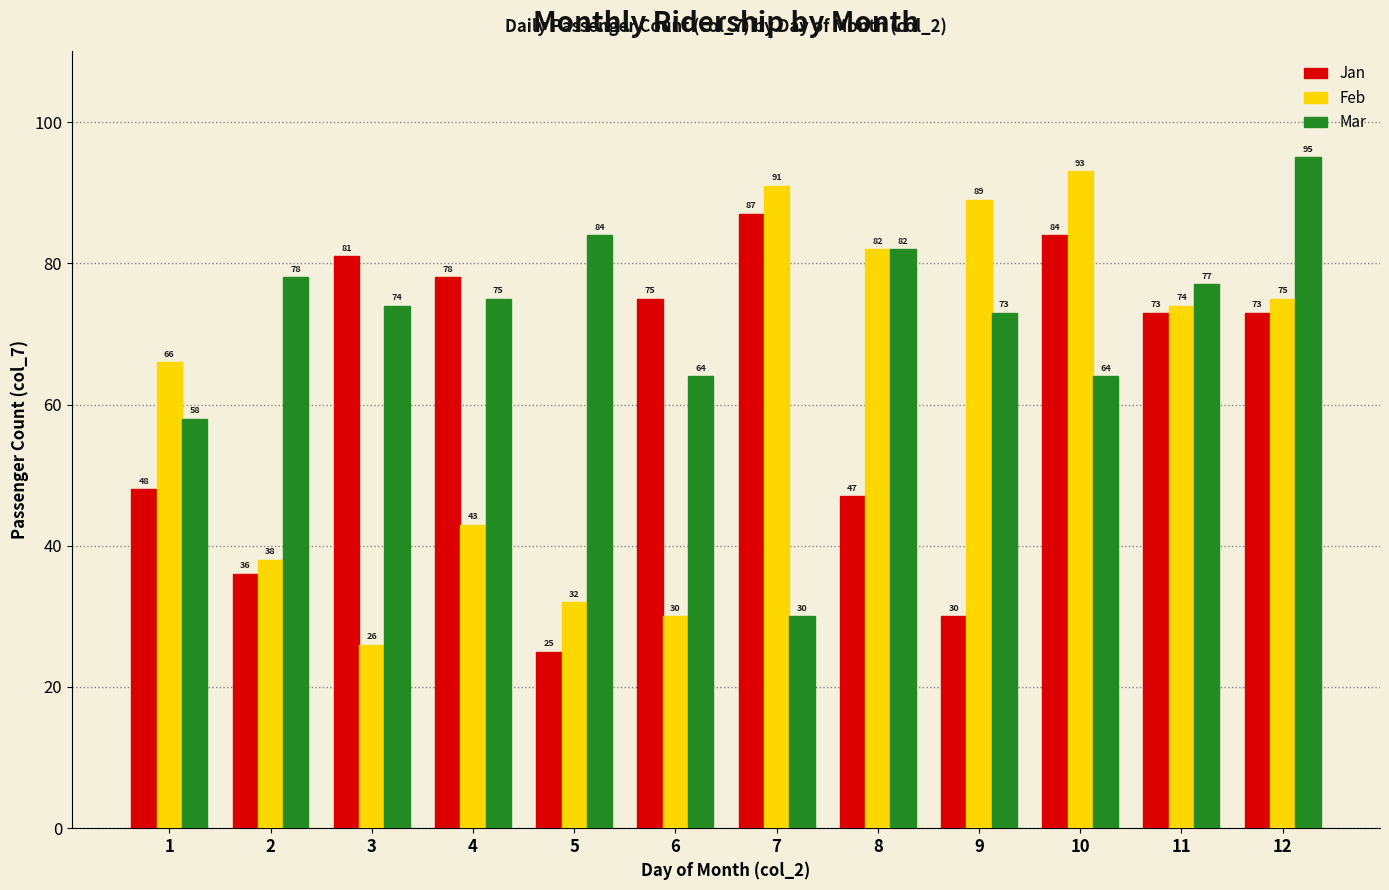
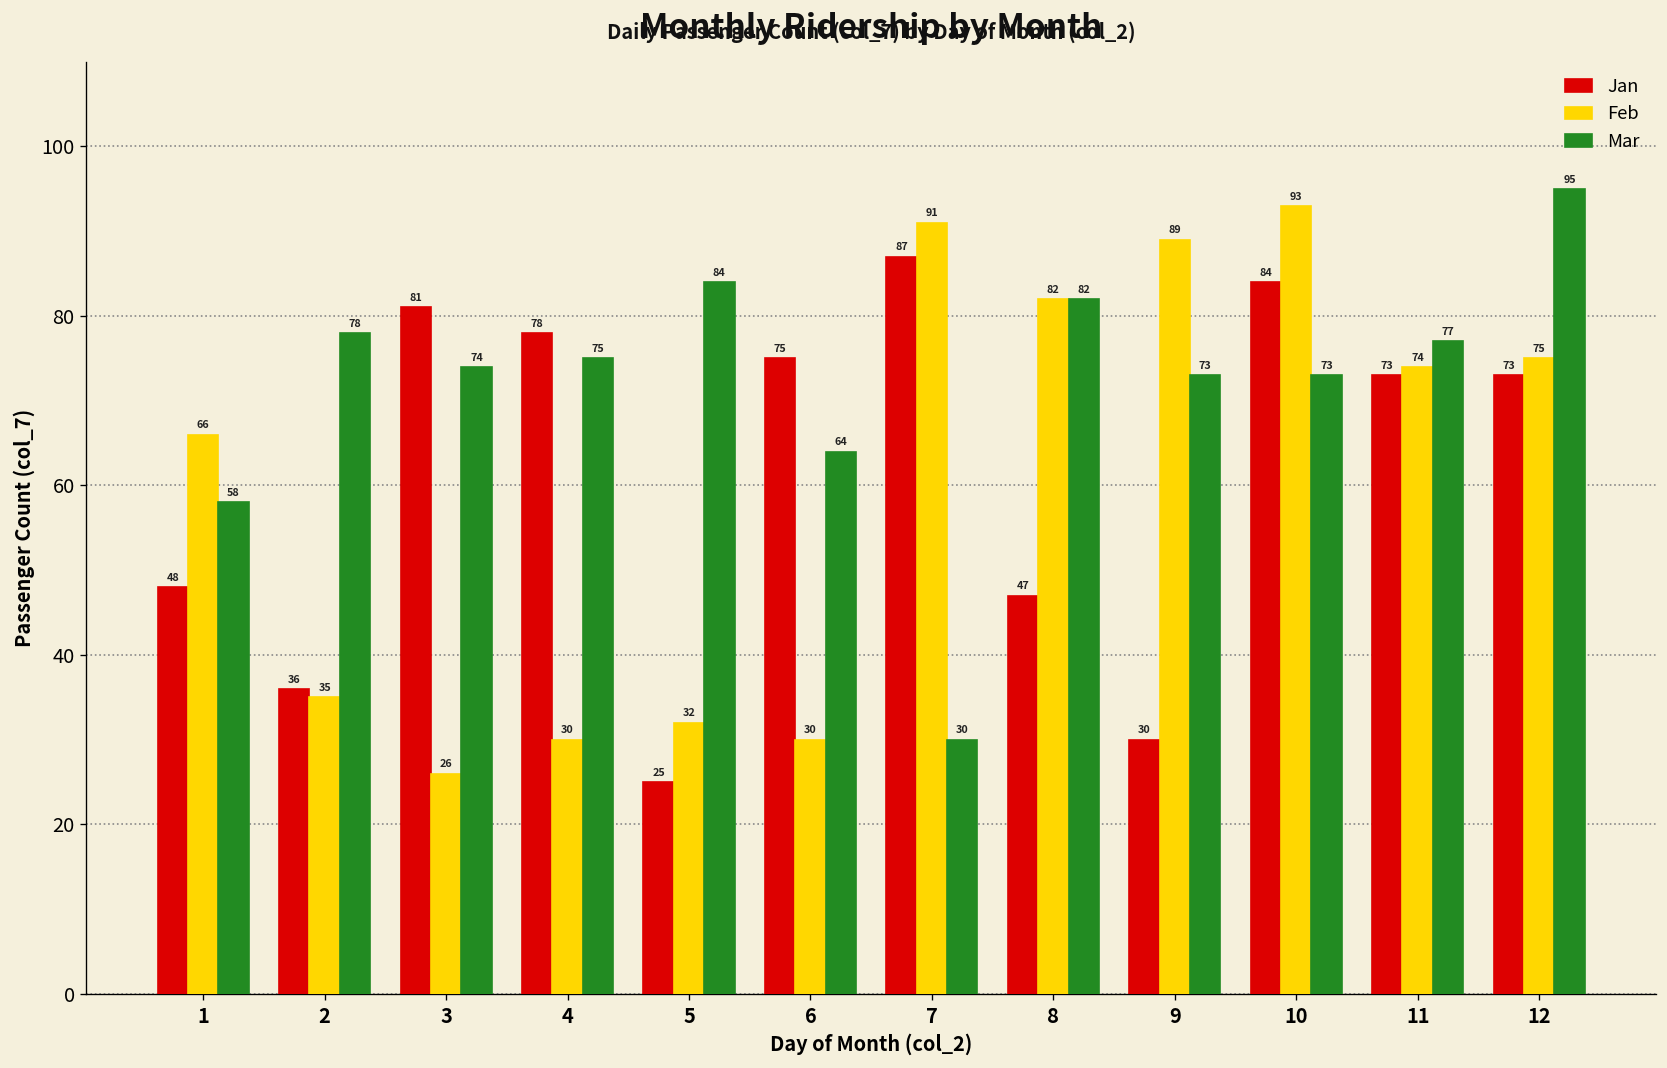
Feb, 2: 38 -> 35
Feb, 4: 43 -> 30
Mar, 10: 64 -> 73
